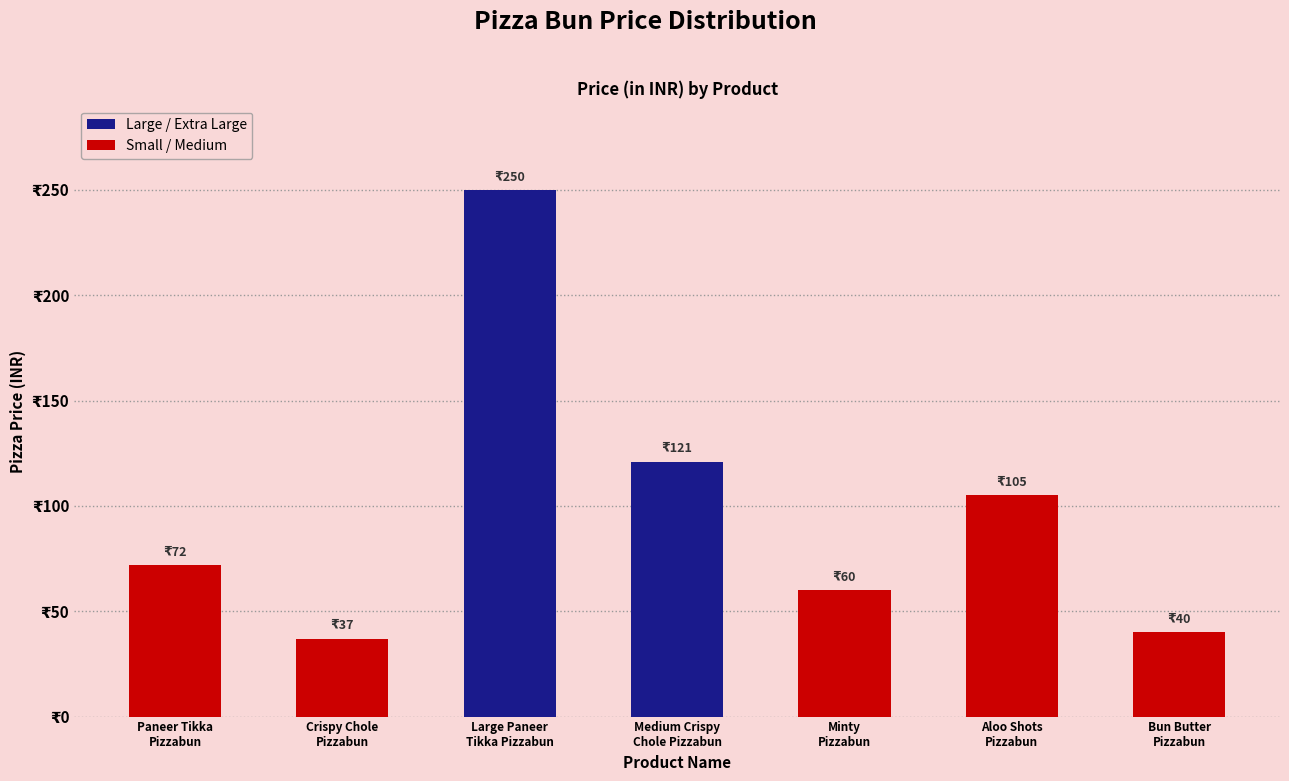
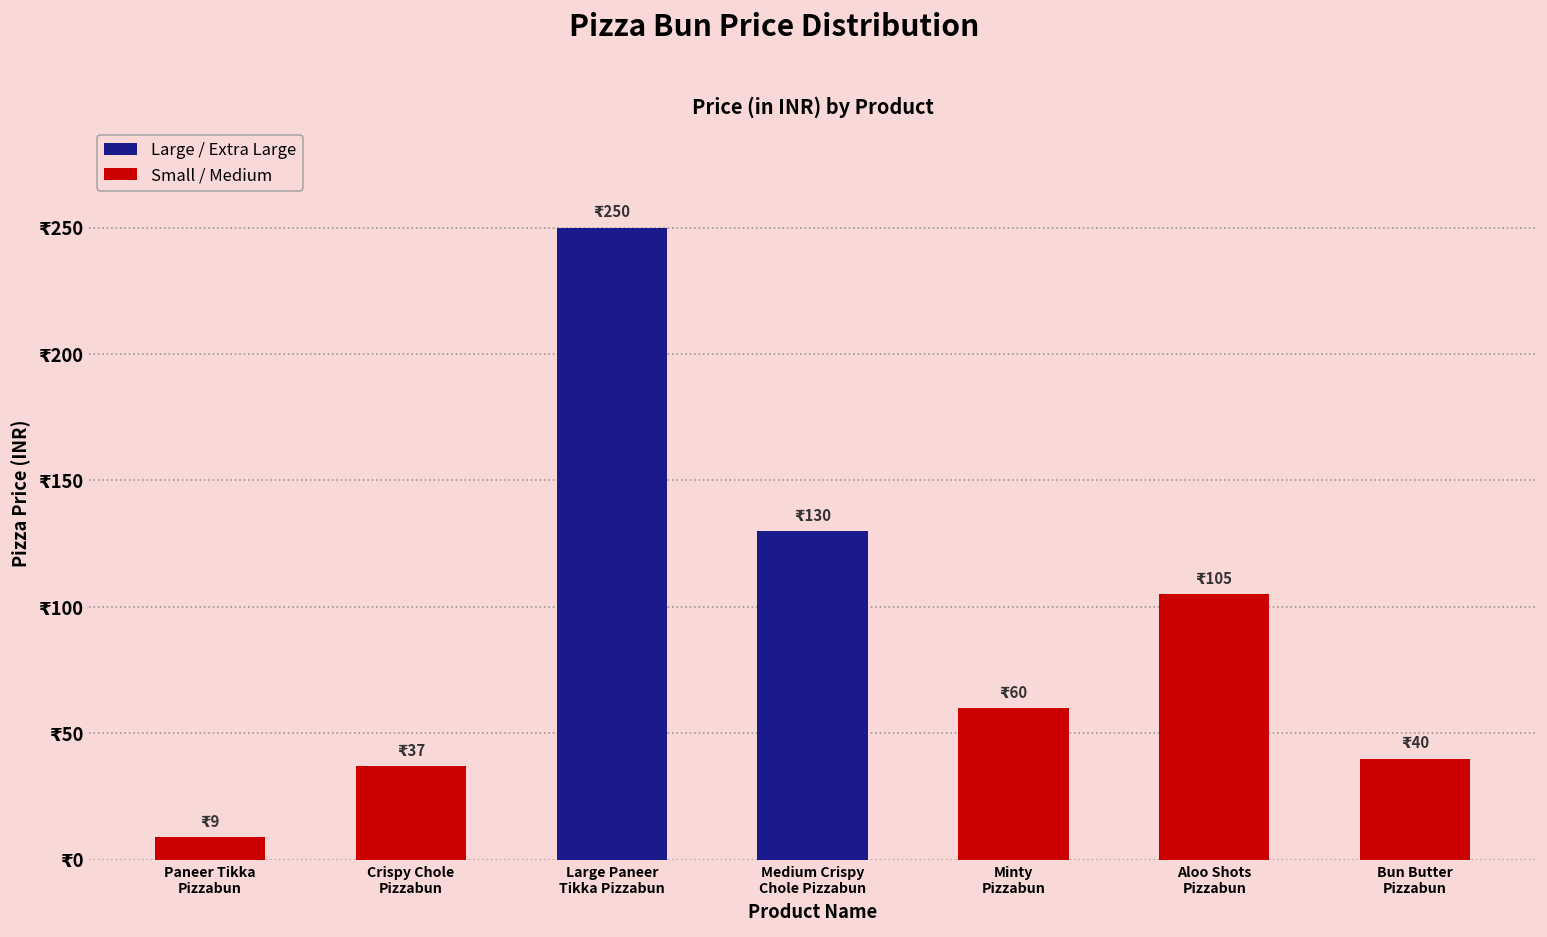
Paneer Tikka Pizzabun: 72 -> 9
Medium Crispy Chole Pizzabun: 121 -> 130
